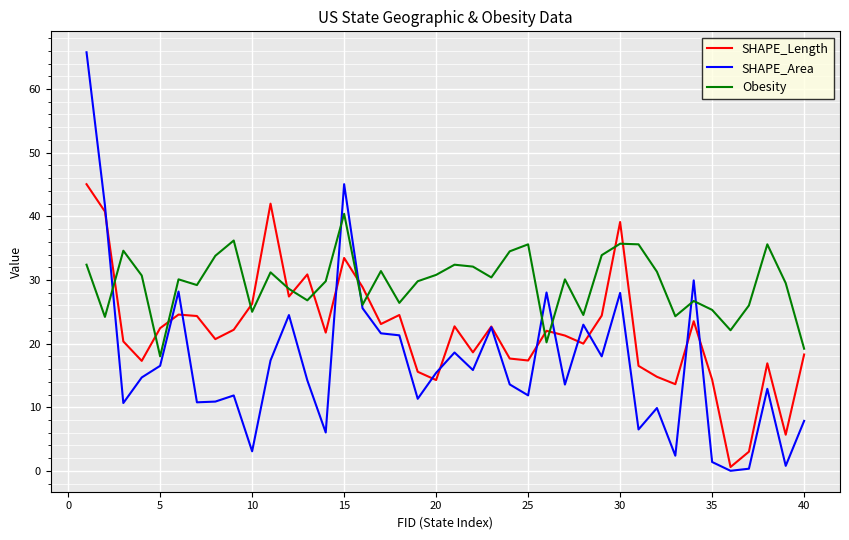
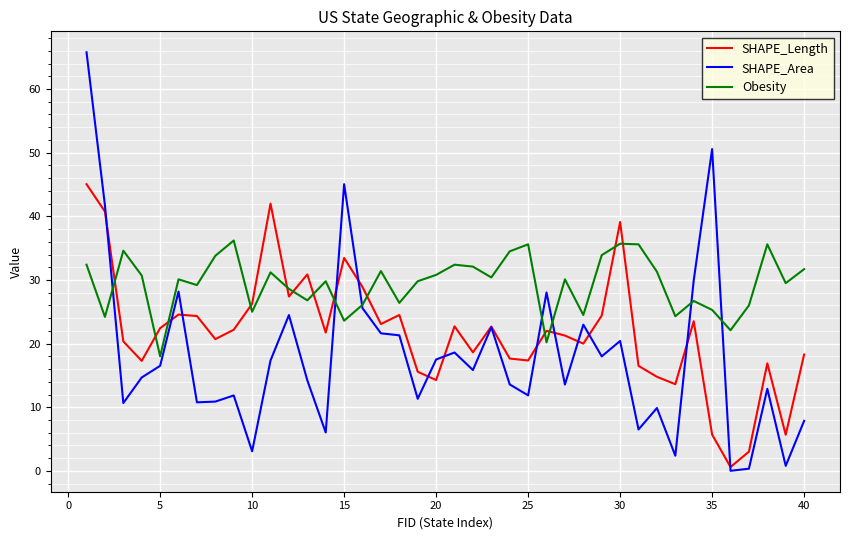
Obesity, 15: 40 -> 24
SHAPE_Area, 20: 15 -> 18
SHAPE_Area, 30: 28 -> 20
SHAPE_Length, 35: 14 -> 6
SHAPE_Area, 35: 1 -> 51
Obesity, 40: 19 -> 32
